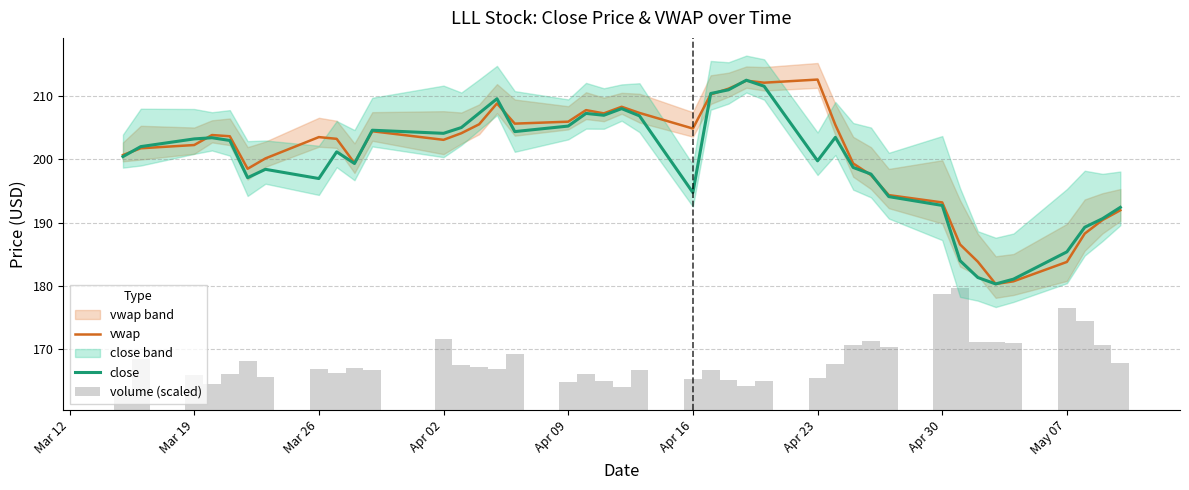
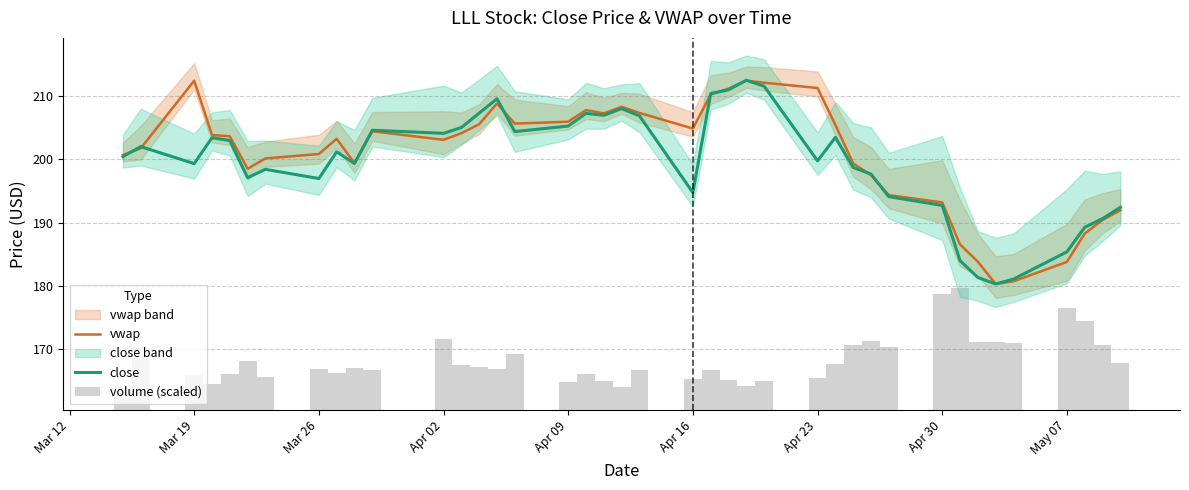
vwap, Mar 19: 202 -> 212
close, Mar 19: 203 -> 199
vwap, Mar 26: 204 -> 201
vwap, Apr 23: 213 -> 211
